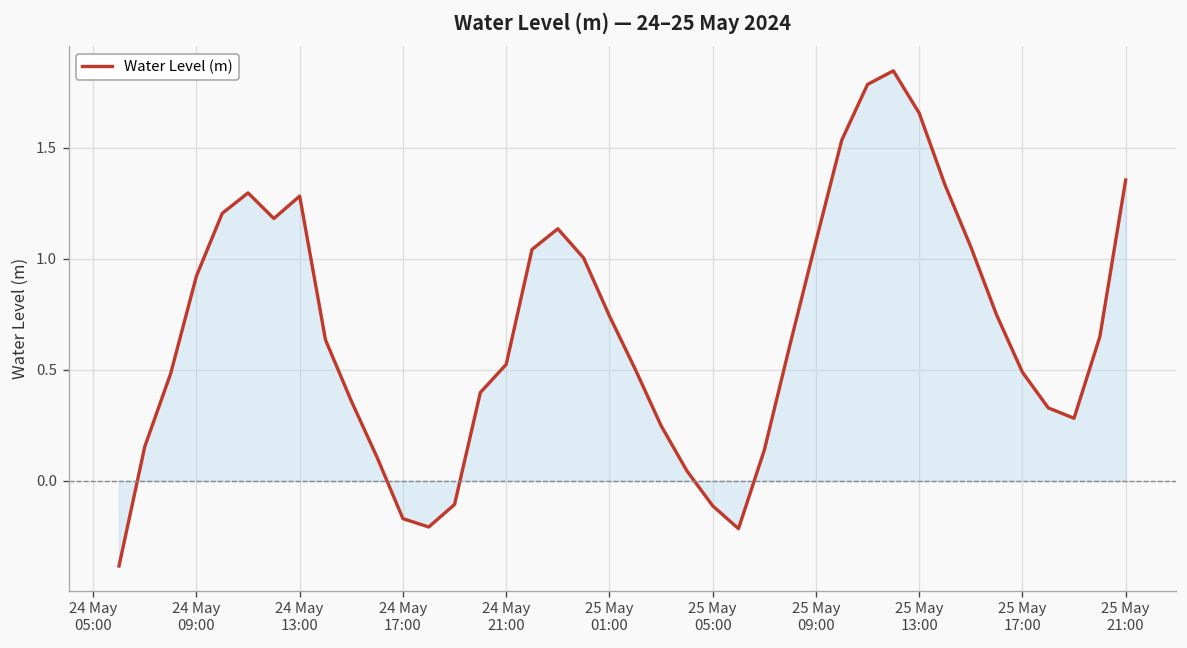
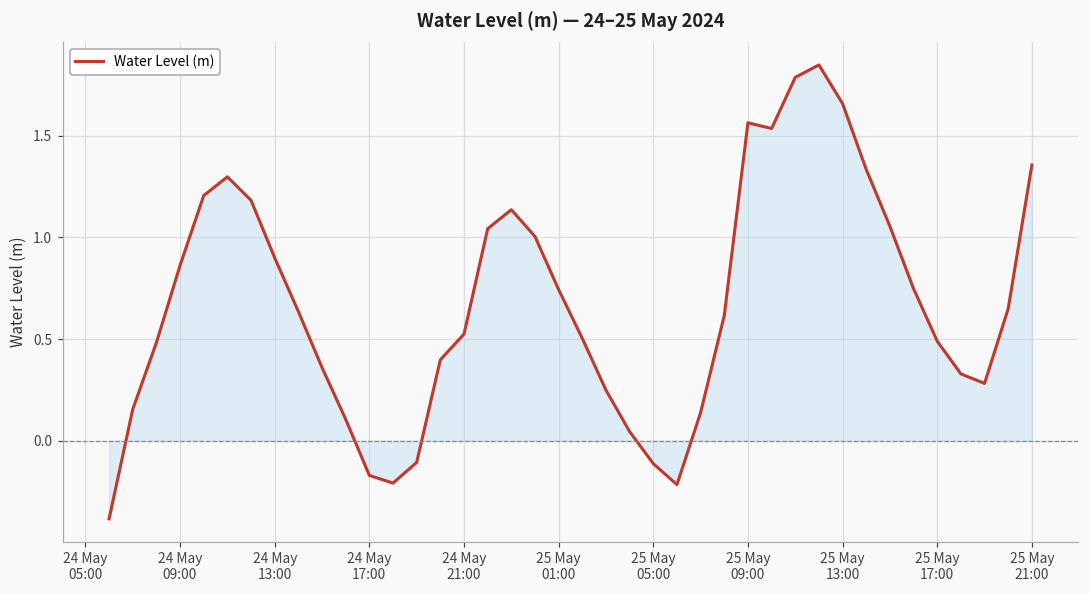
Water Level (m), 24 May 09:00: 0.92 -> 0.86
Water Level (m), 24 May 13:00: 1.28 -> 0.90
Water Level (m), 25 May 09:00: 1.08 -> 1.56
